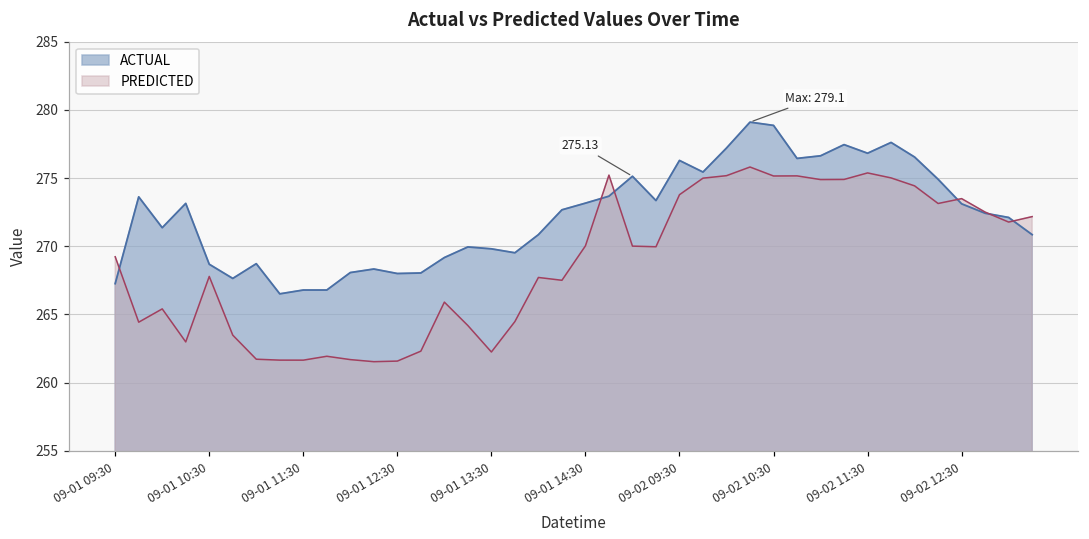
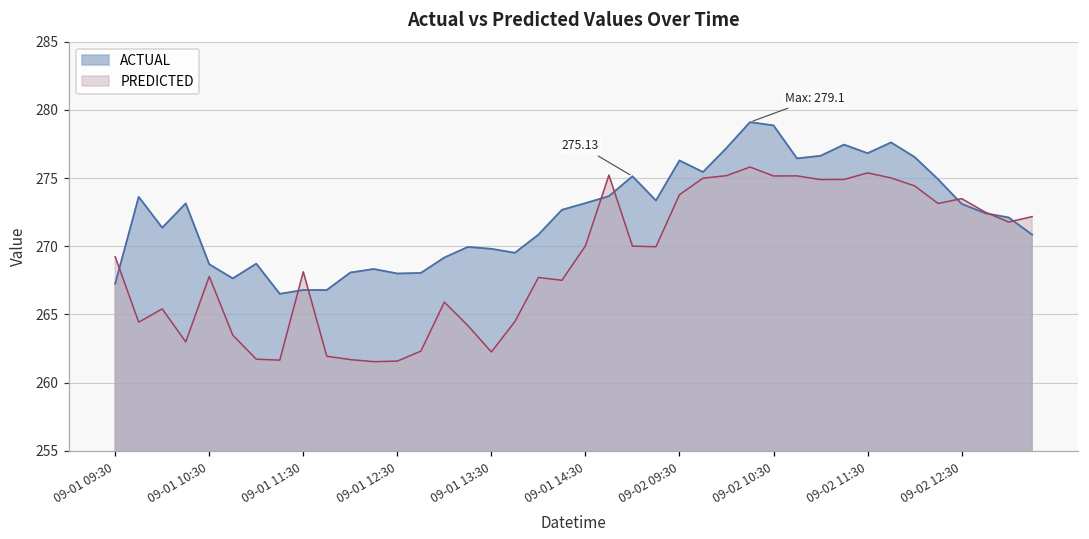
PREDICTED, 09-01 11:30: 261.6 -> 268.1
